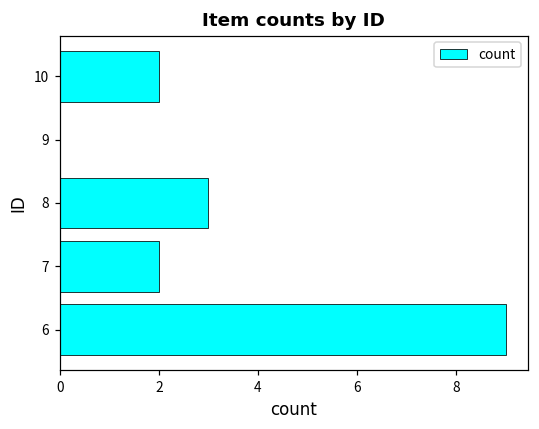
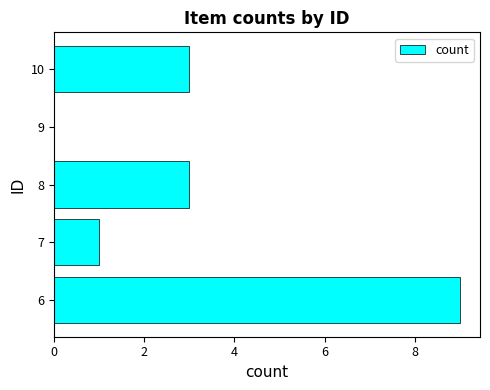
10: 2 -> 3
7: 2 -> 1
